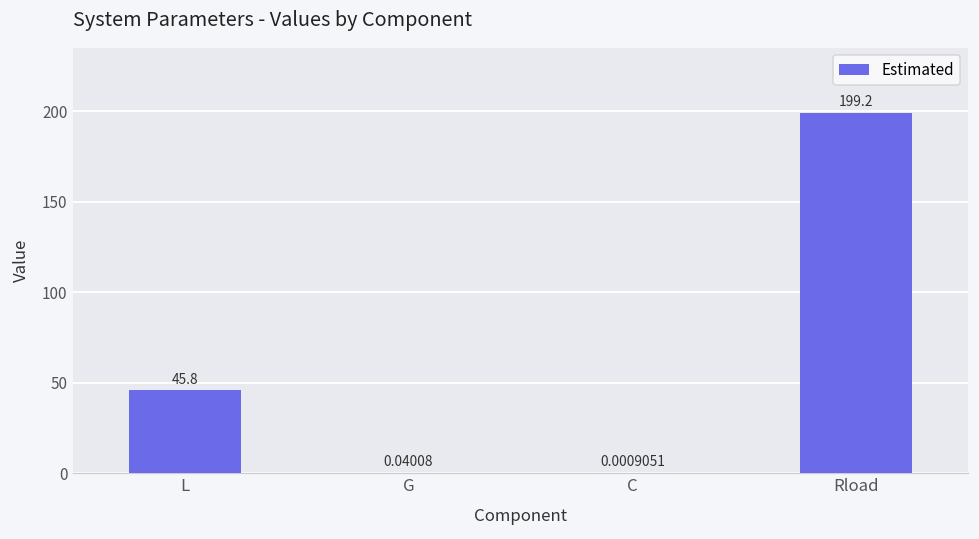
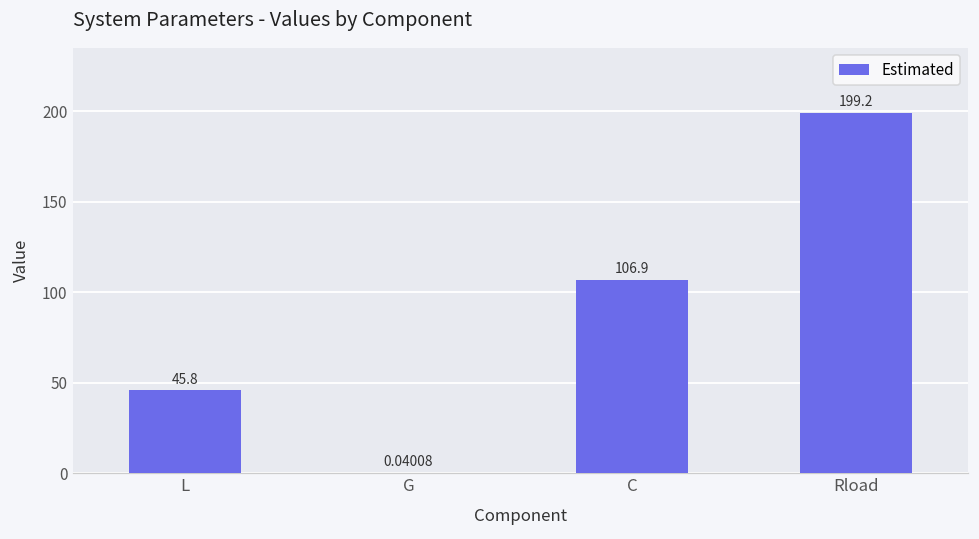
C: 0.0009051 -> 106.9
